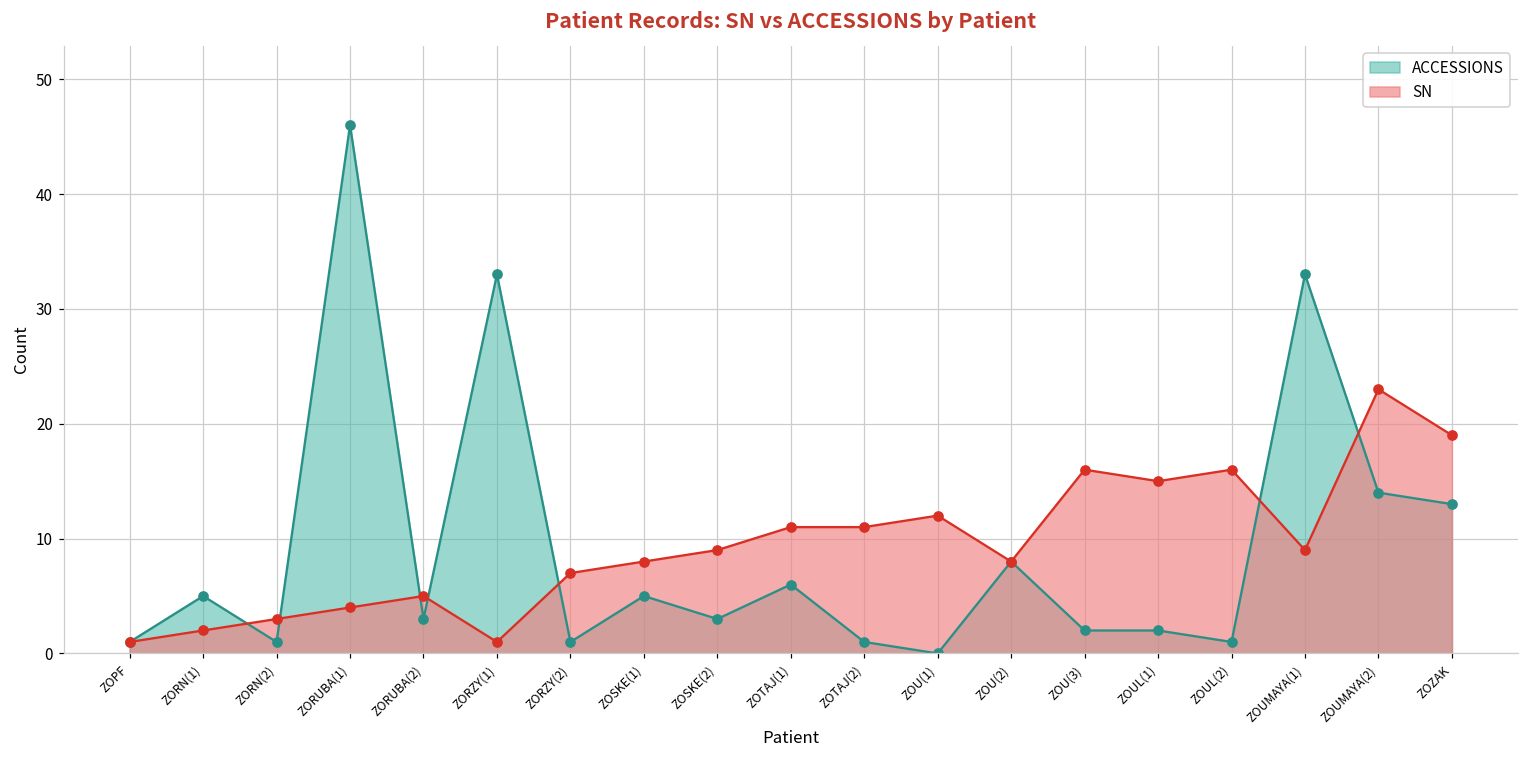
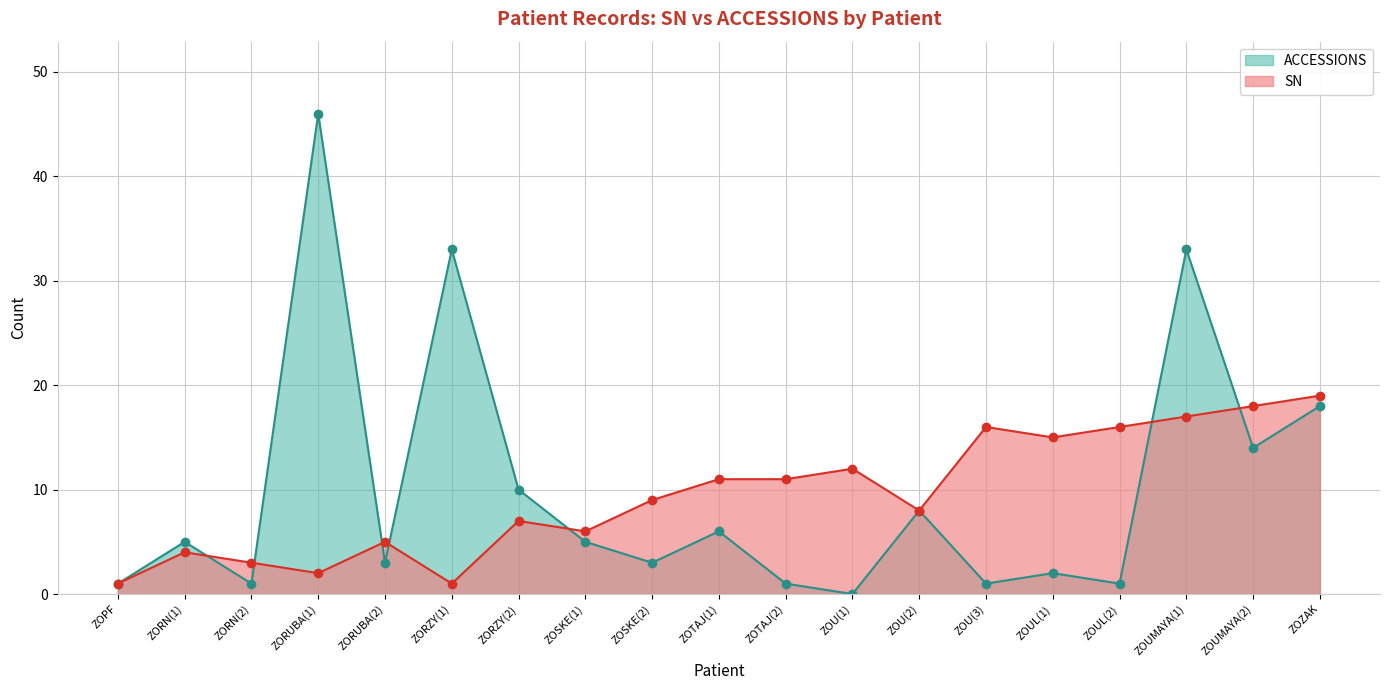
SN, ZORN(1): 2 -> 4
SN, ZORUBA(1): 4 -> 2
ACCESSIONS, ZORZY(2): 1 -> 10
SN, ZOSKE(1): 8 -> 6
ACCESSIONS, ZOU(3): 2 -> 1
SN, ZOUMAYA(1): 9 -> 17
SN, ZOUMAYA(2): 23 -> 18
ACCESSIONS, ZOZAK: 13 -> 18
